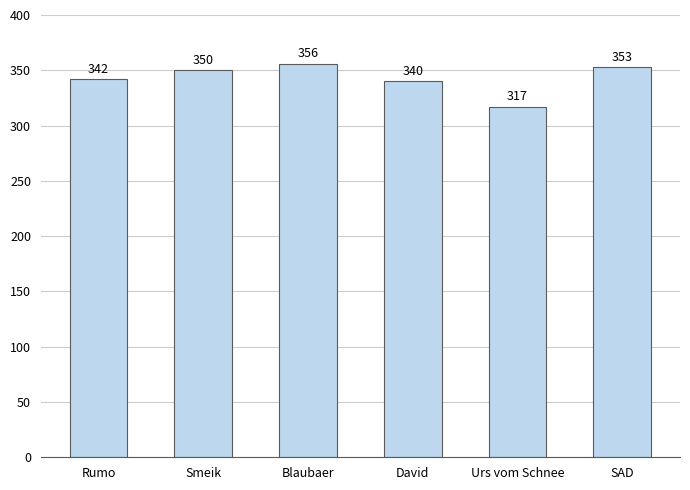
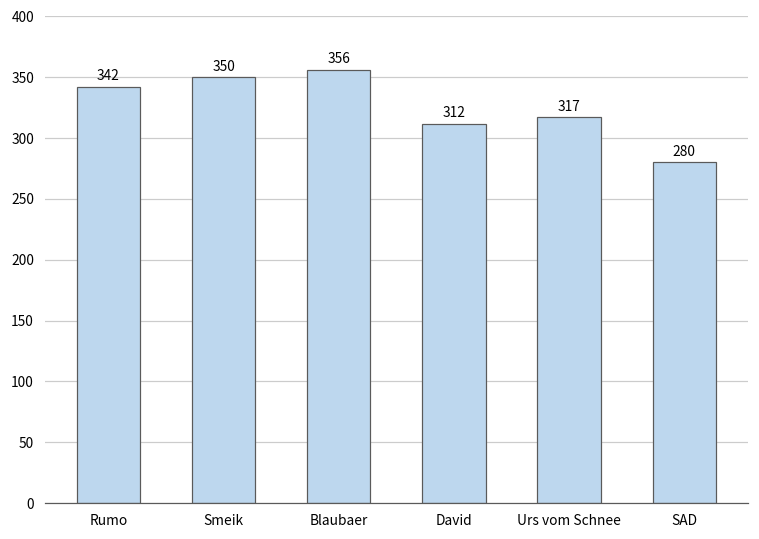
David: 340 -> 312
SAD: 353 -> 280
